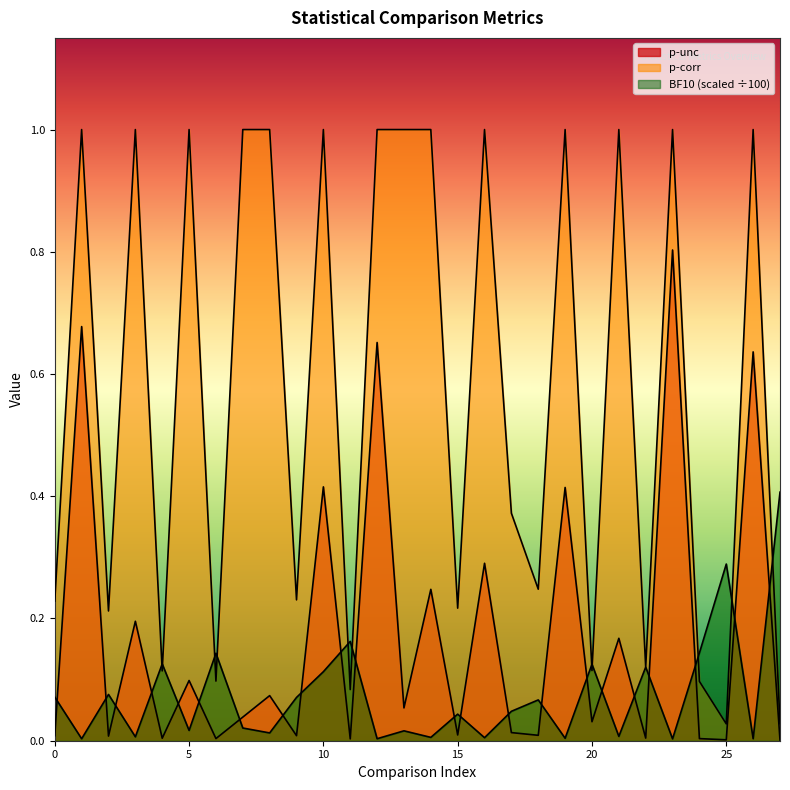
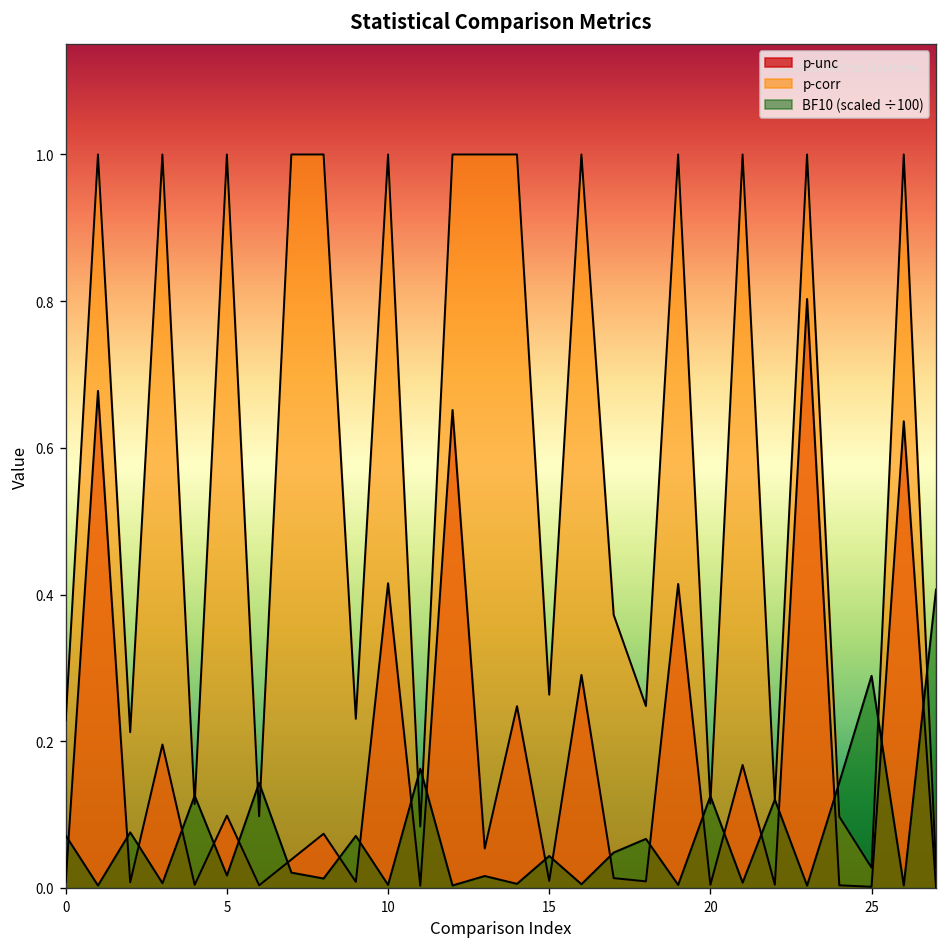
BF10 (scaled ÷100), 10: 0.11 -> 0.00
p-corr, 15: 0.22 -> 0.26
p-unc, 20: 0.03 -> 0.00
